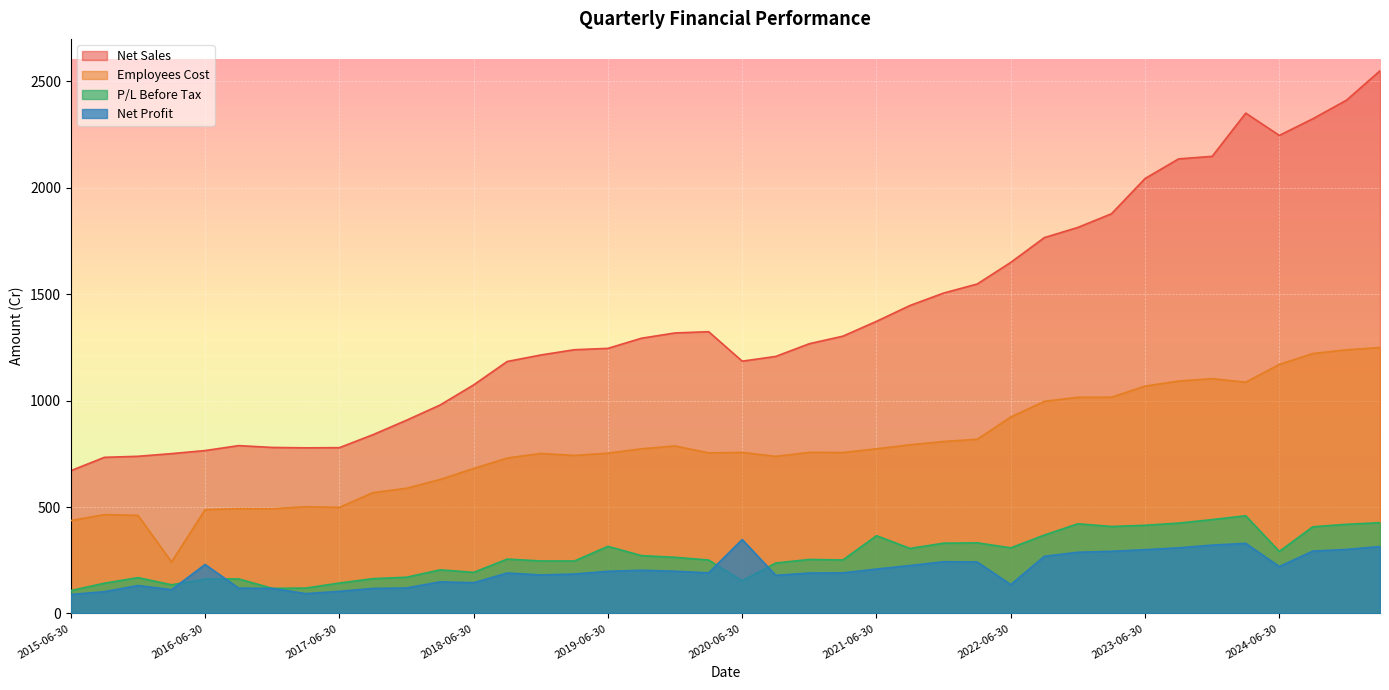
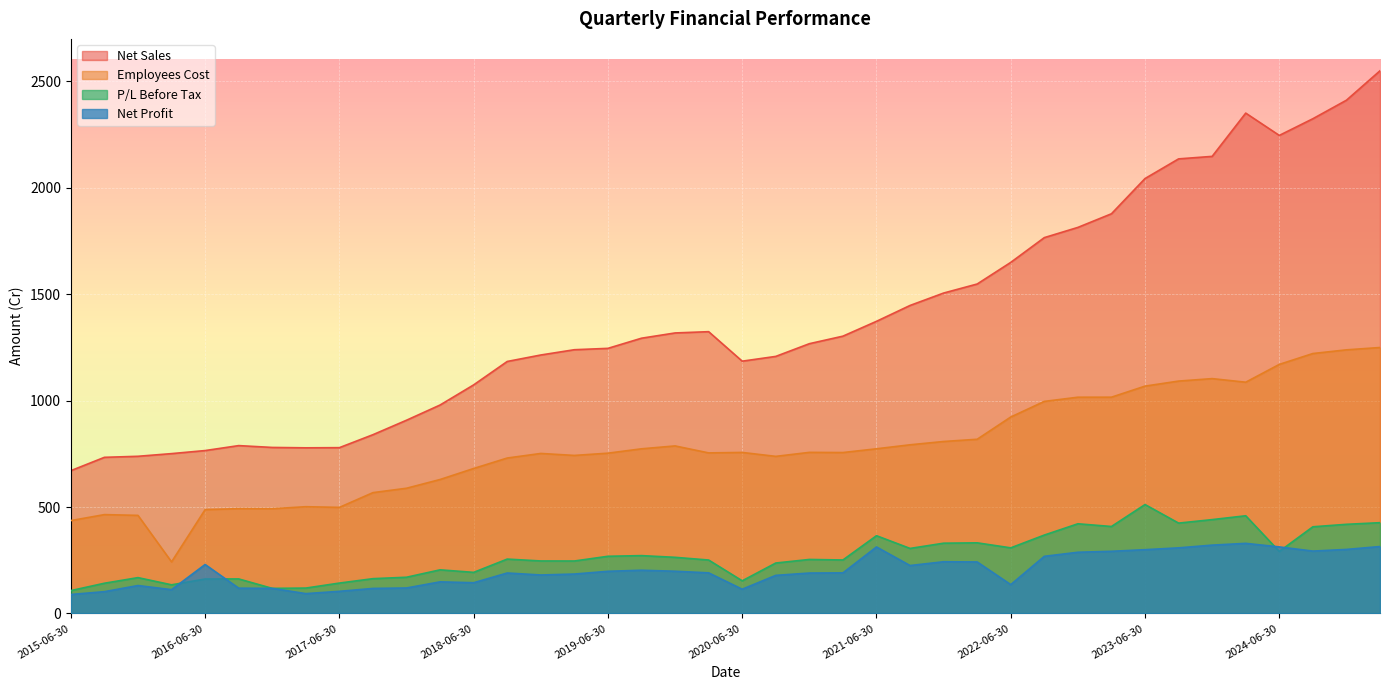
P/L Before Tax, 2019-06-30: 320 -> 270
Net Profit, 2020-06-30: 350 -> 110
Net Profit, 2021-06-30: 210 -> 310
P/L Before Tax, 2023-06-30: 410 -> 510
Net Profit, 2024-06-30: 220 -> 310
